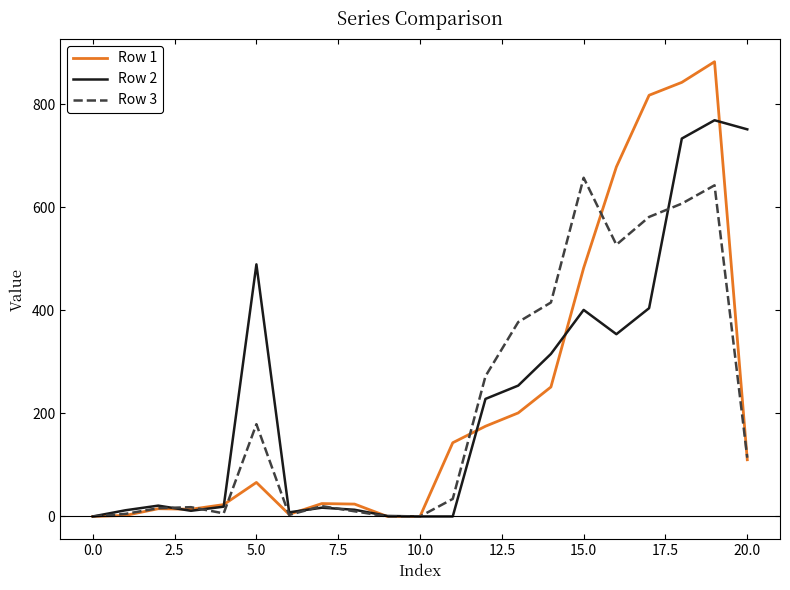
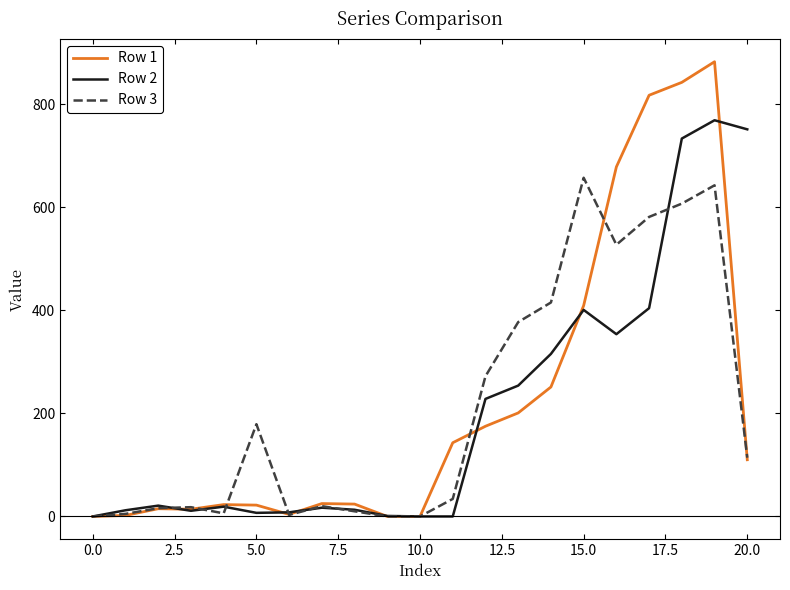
Row 1, 5.0: 70 -> 20
Row 2, 5.0: 490 -> 10
Row 1, 15.0: 480 -> 410
